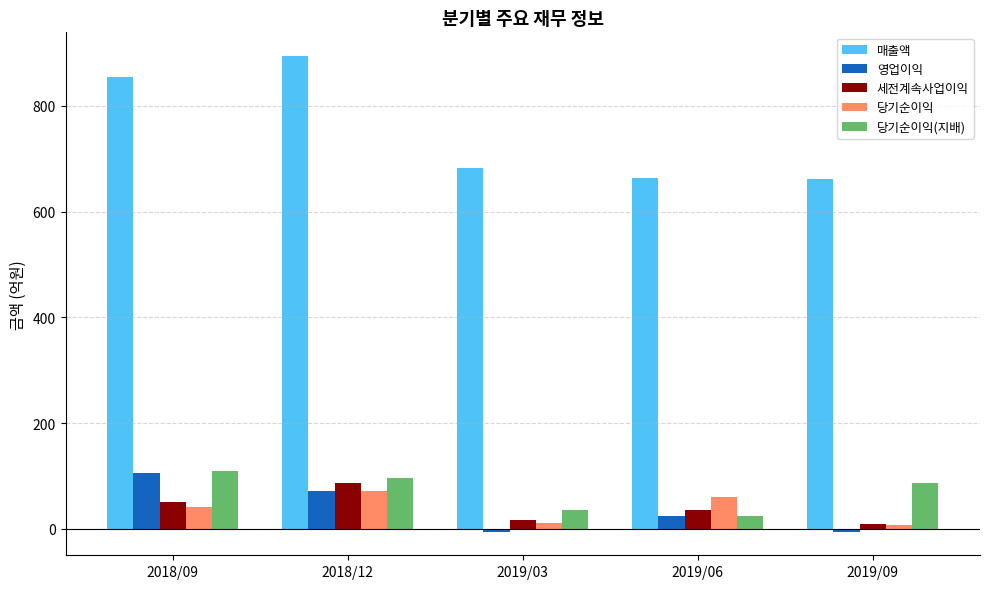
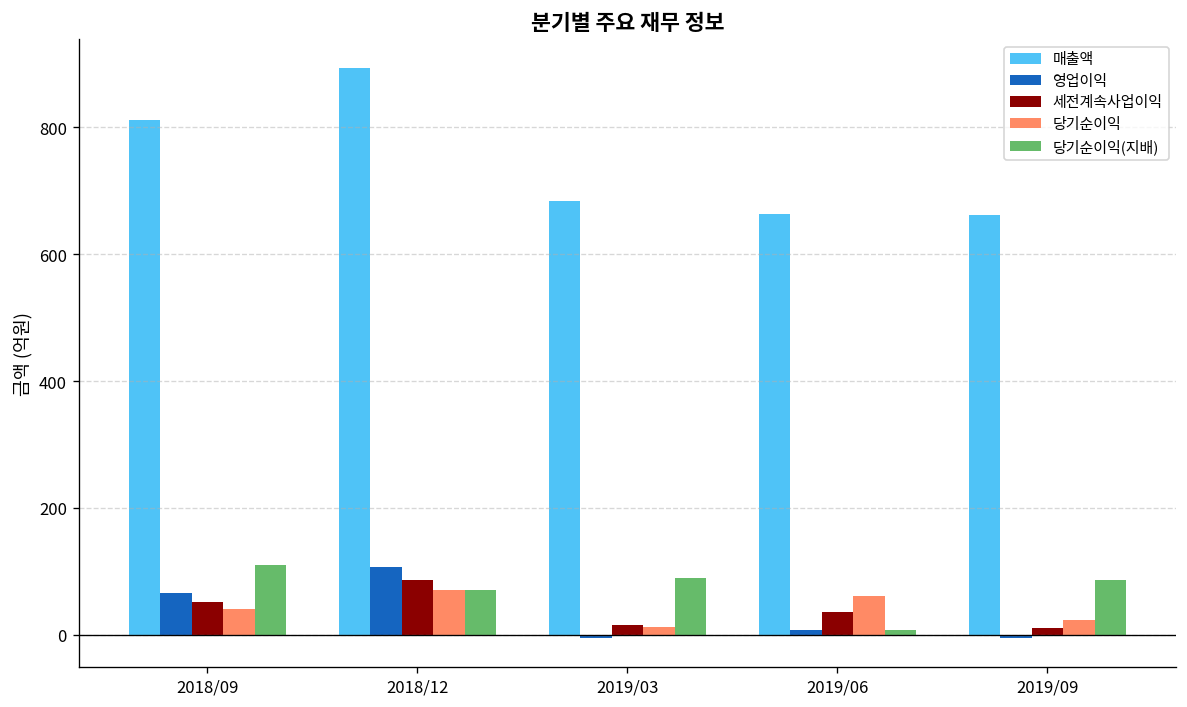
매출액, 2018/09: 860 -> 810
영업이익, 2018/09: 110 -> 70
영업이익, 2018/12: 70 -> 110
당기순이익(지배), 2018/12: 100 -> 70
당기순이익(지배), 2019/03: 40 -> 90
영업이익, 2019/06: 30 -> 10
당기순이익(지배), 2019/06: 20 -> 10
당기순이익, 2019/09: 10 -> 20
